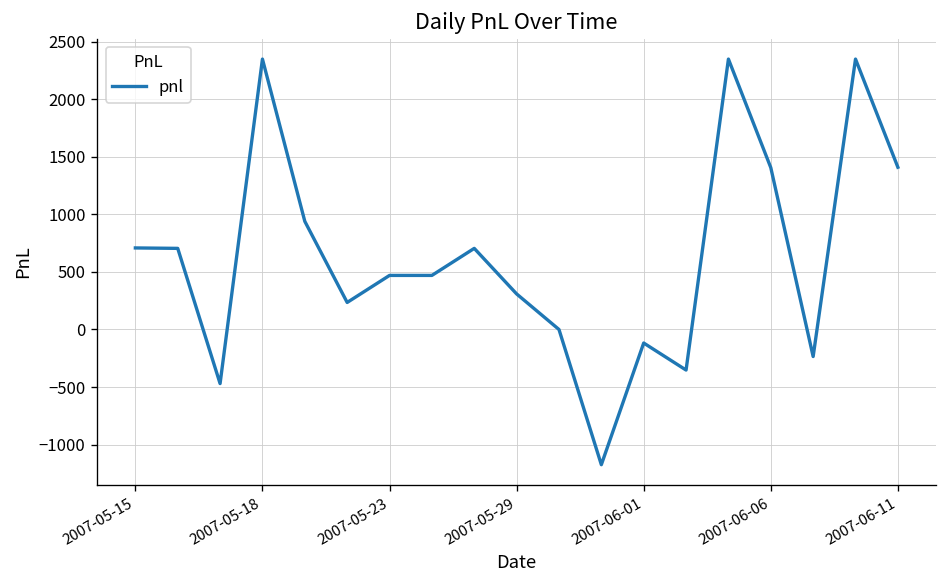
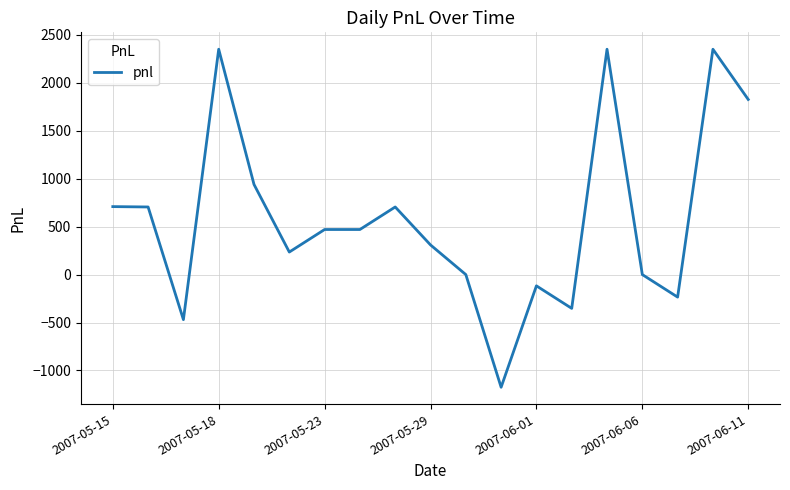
2007-06-06: 1400 -> 0
2007-06-11: 1400 -> 1800
